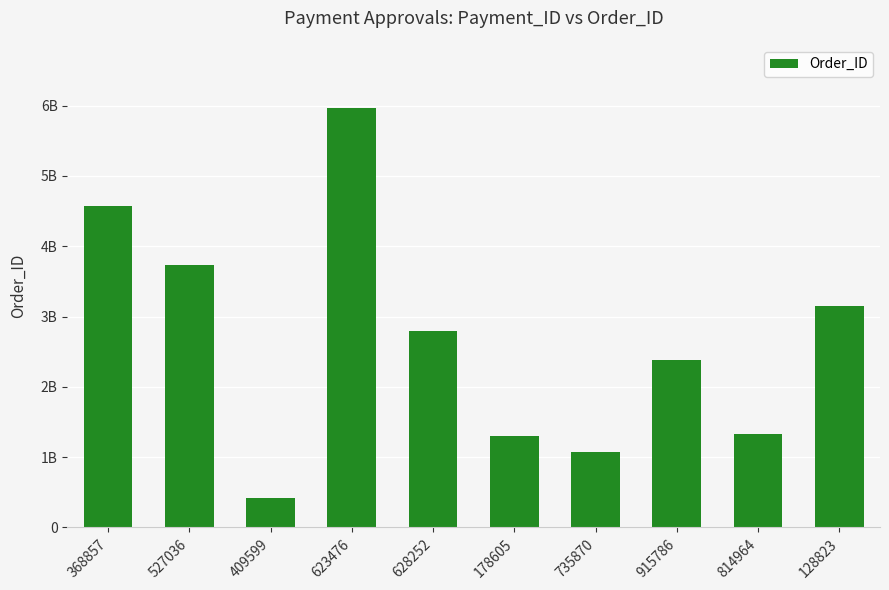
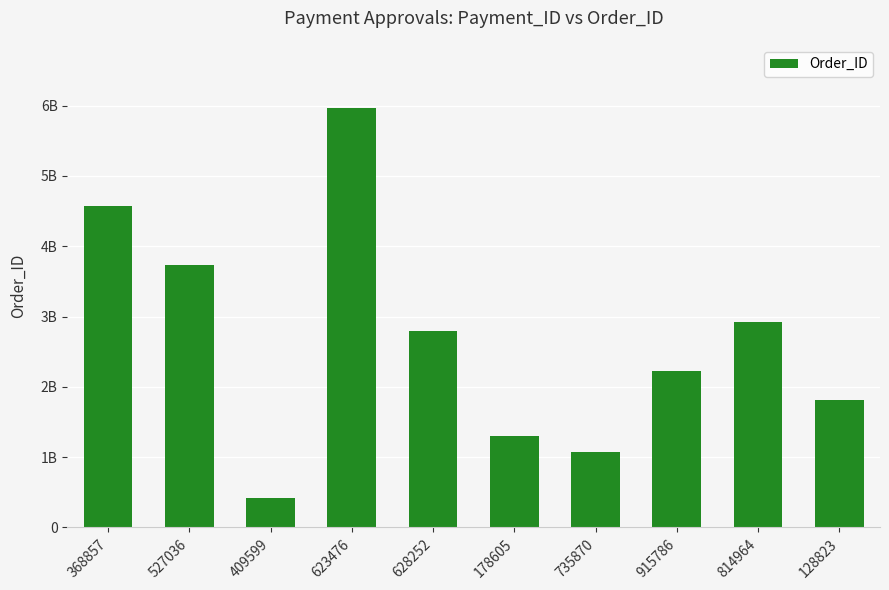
915786: 2400000000 -> 2200000000
814964: 1300000000 -> 2900000000
128823: 3100000000 -> 1800000000
